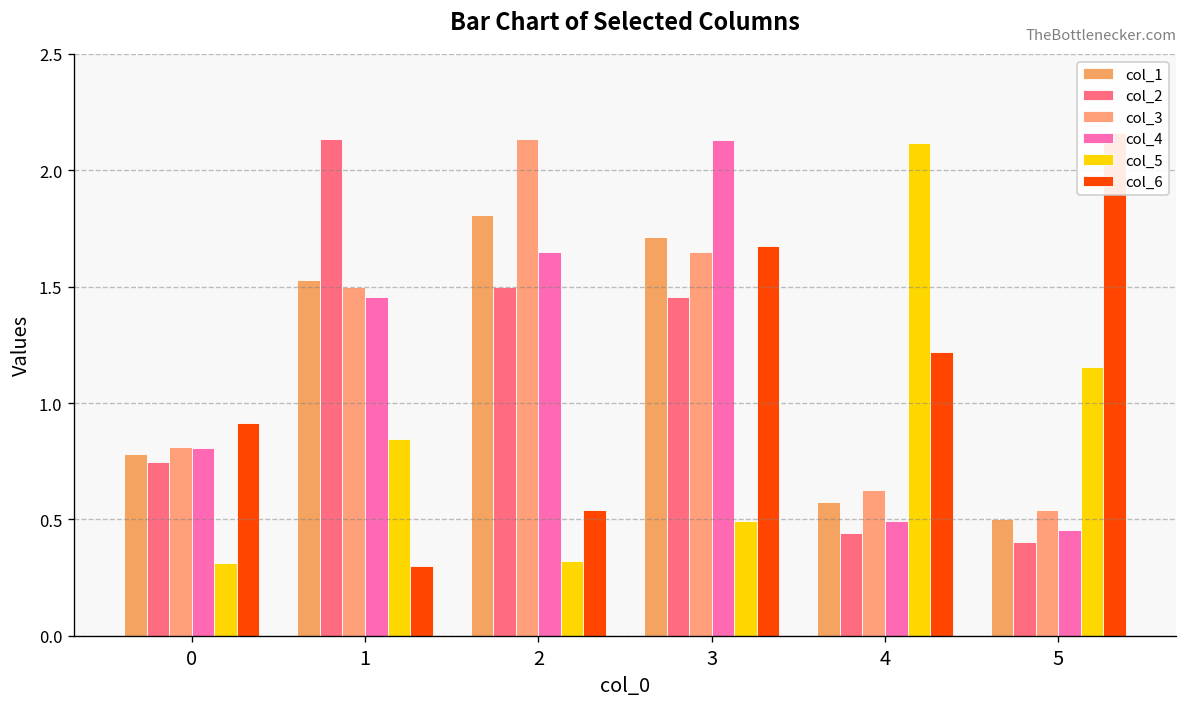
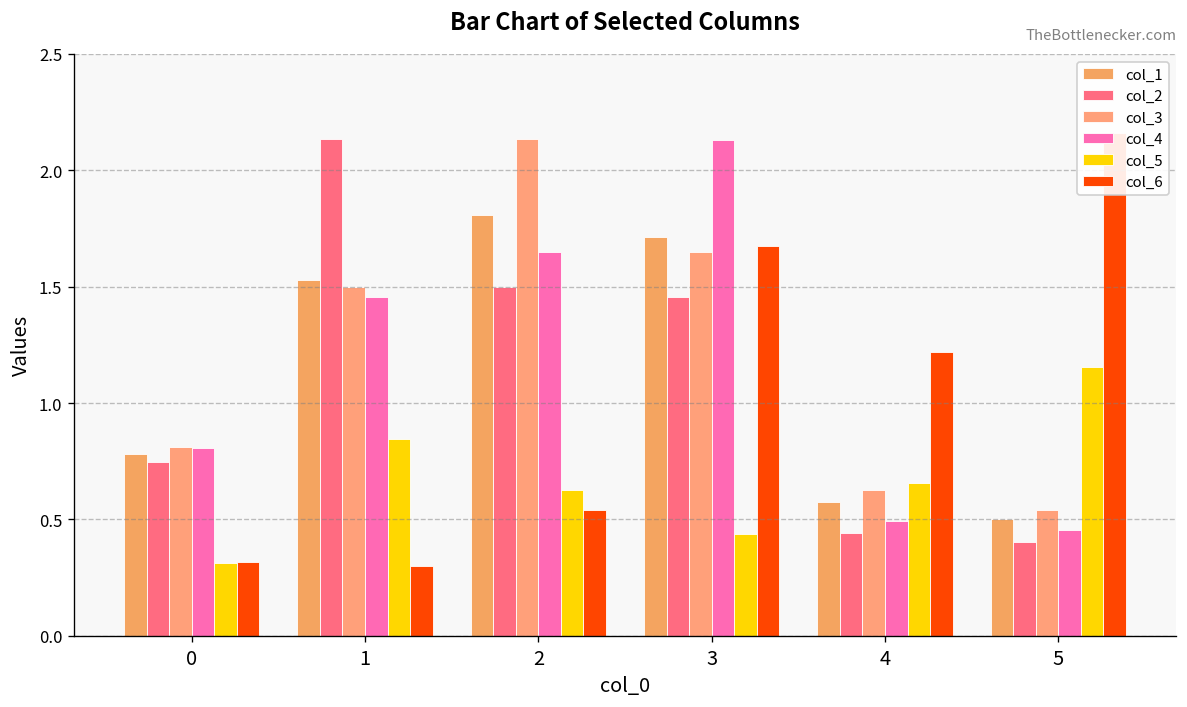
col_6, 0: 0.91 -> 0.32
col_5, 2: 0.32 -> 0.63
col_5, 3: 0.49 -> 0.44
col_5, 4: 2.12 -> 0.66
